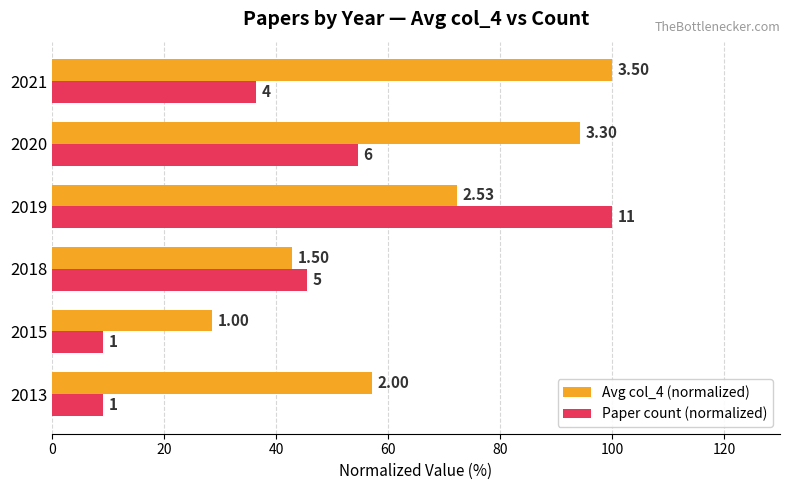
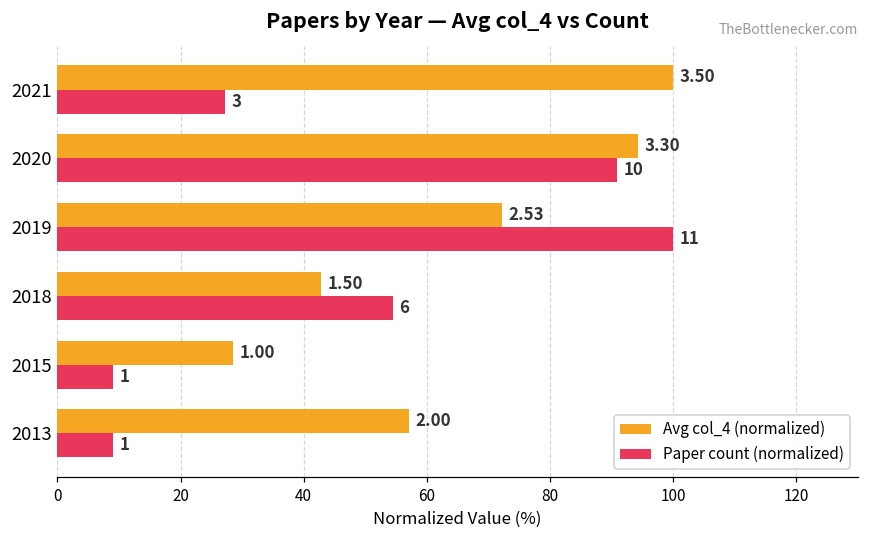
Paper count (normalized), 2021: 4 -> 3
Paper count (normalized), 2020: 6 -> 10
Paper count (normalized), 2018: 5 -> 6
